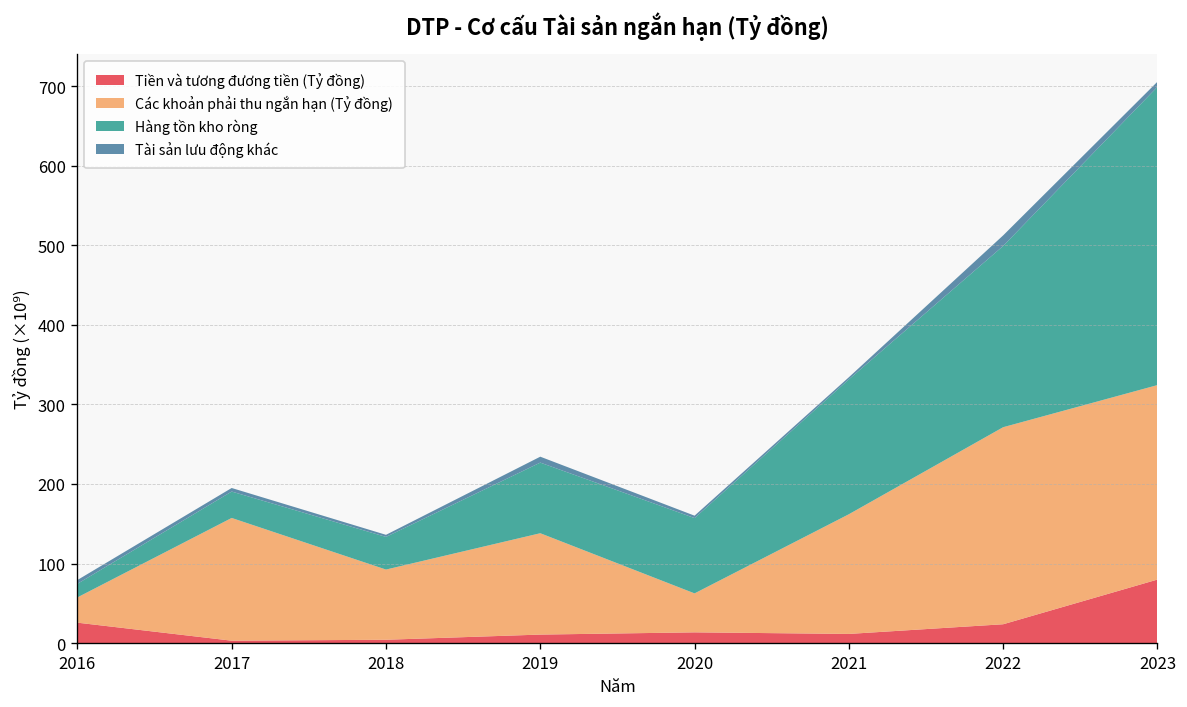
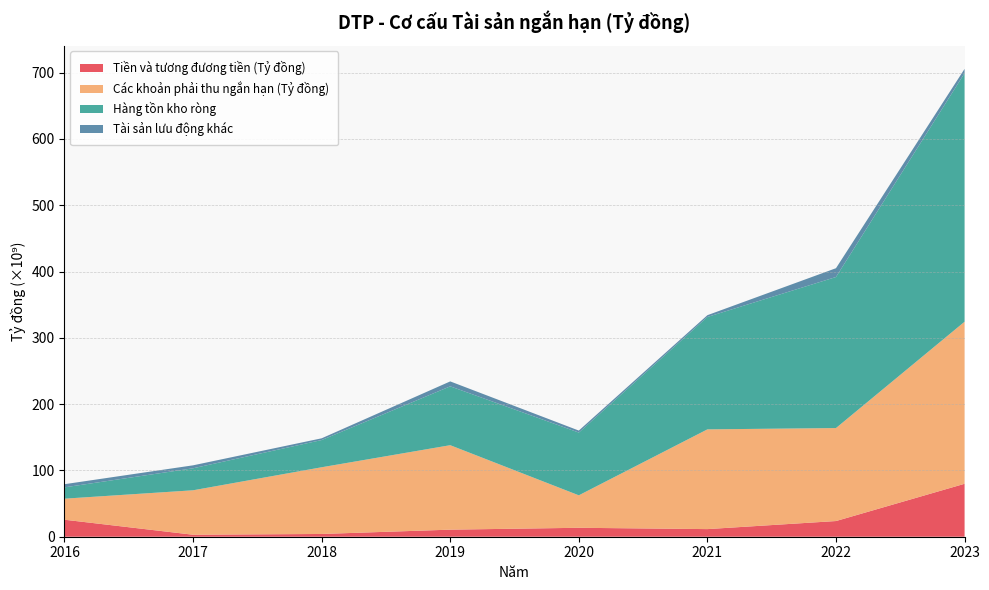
Các khoản phải thu ngắn hạn (Tỷ đồng), 2017: 150 -> 70
Các khoản phải thu ngắn hạn (Tỷ đồng), 2018: 90 -> 100
Các khoản phải thu ngắn hạn (Tỷ đồng), 2022: 250 -> 140
